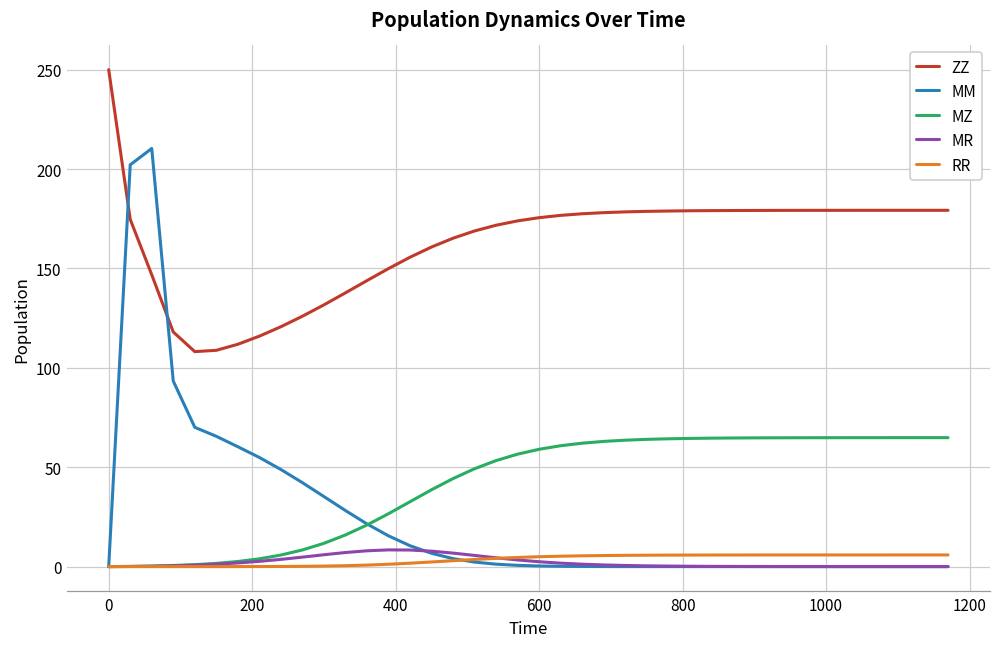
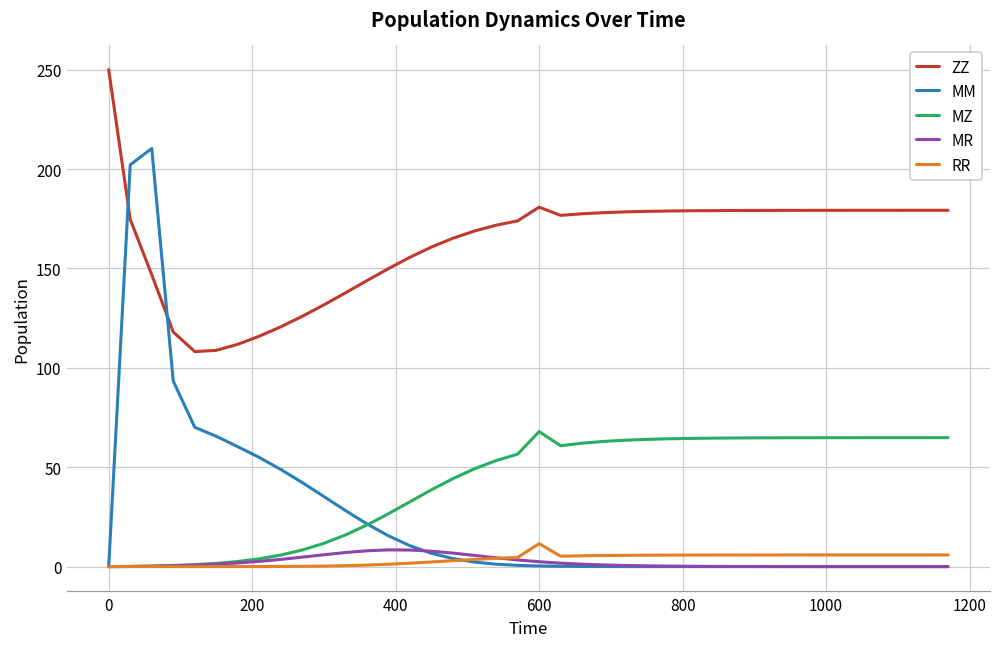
ZZ, 600: 176 -> 181
MZ, 600: 59 -> 68
RR, 600: 5 -> 12
